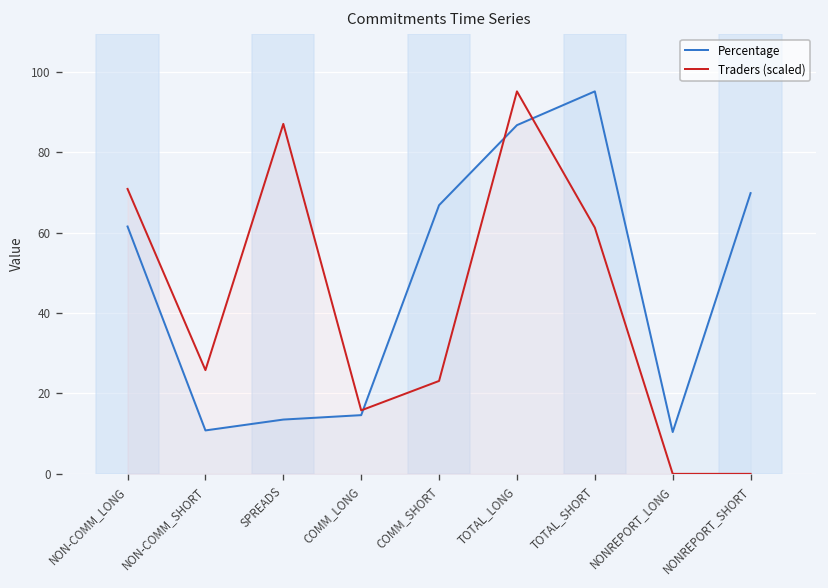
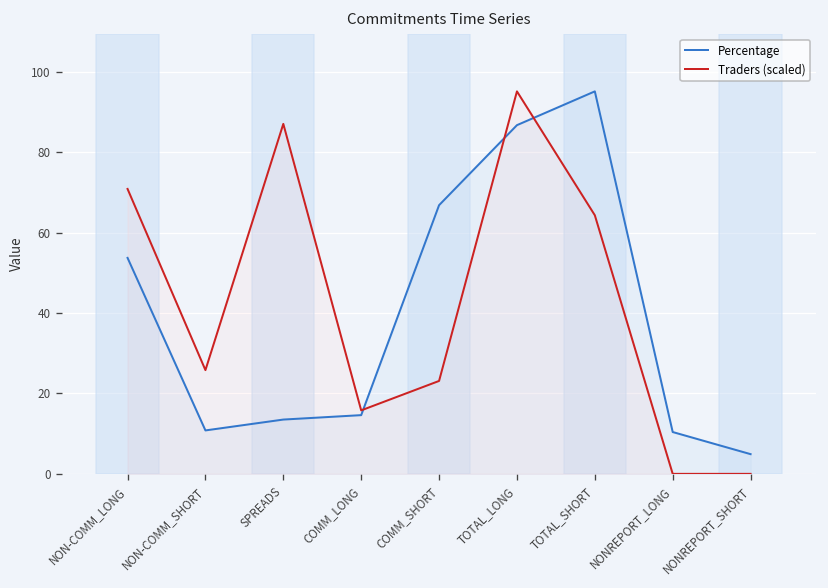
Percentage, NON-COMM_LONG: 62 -> 54
Traders (scaled), TOTAL_SHORT: 61 -> 64
Percentage, NONREPORT_SHORT: 70 -> 5
